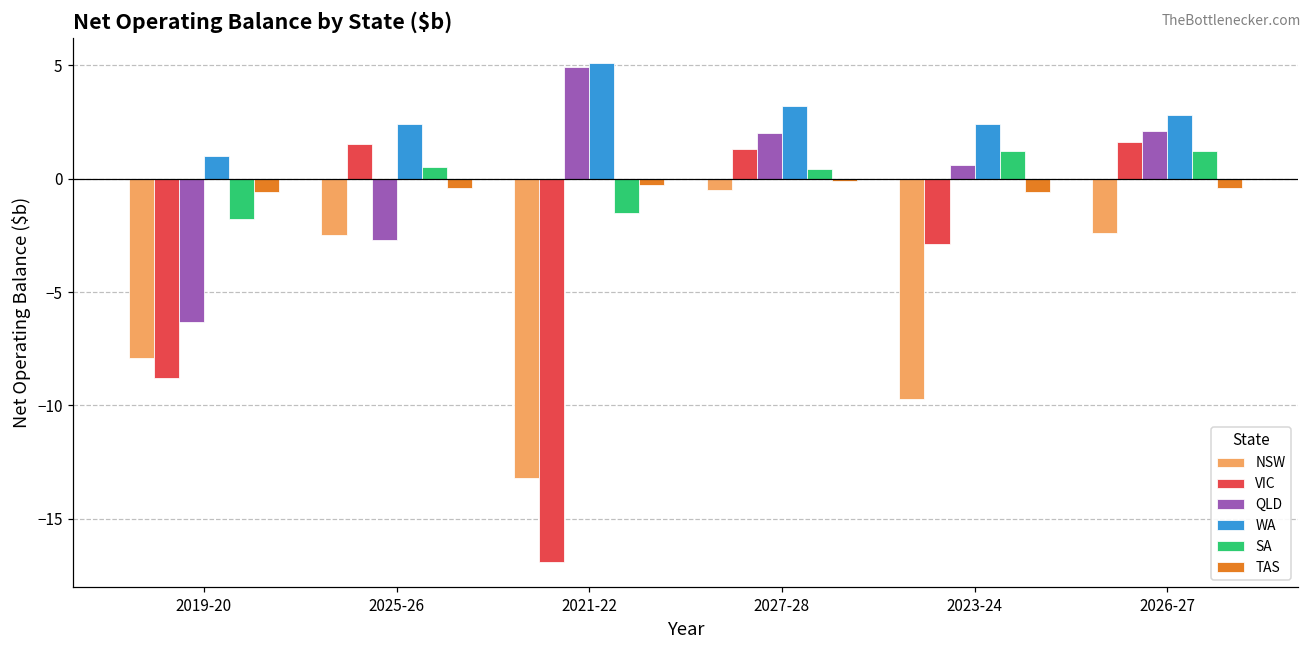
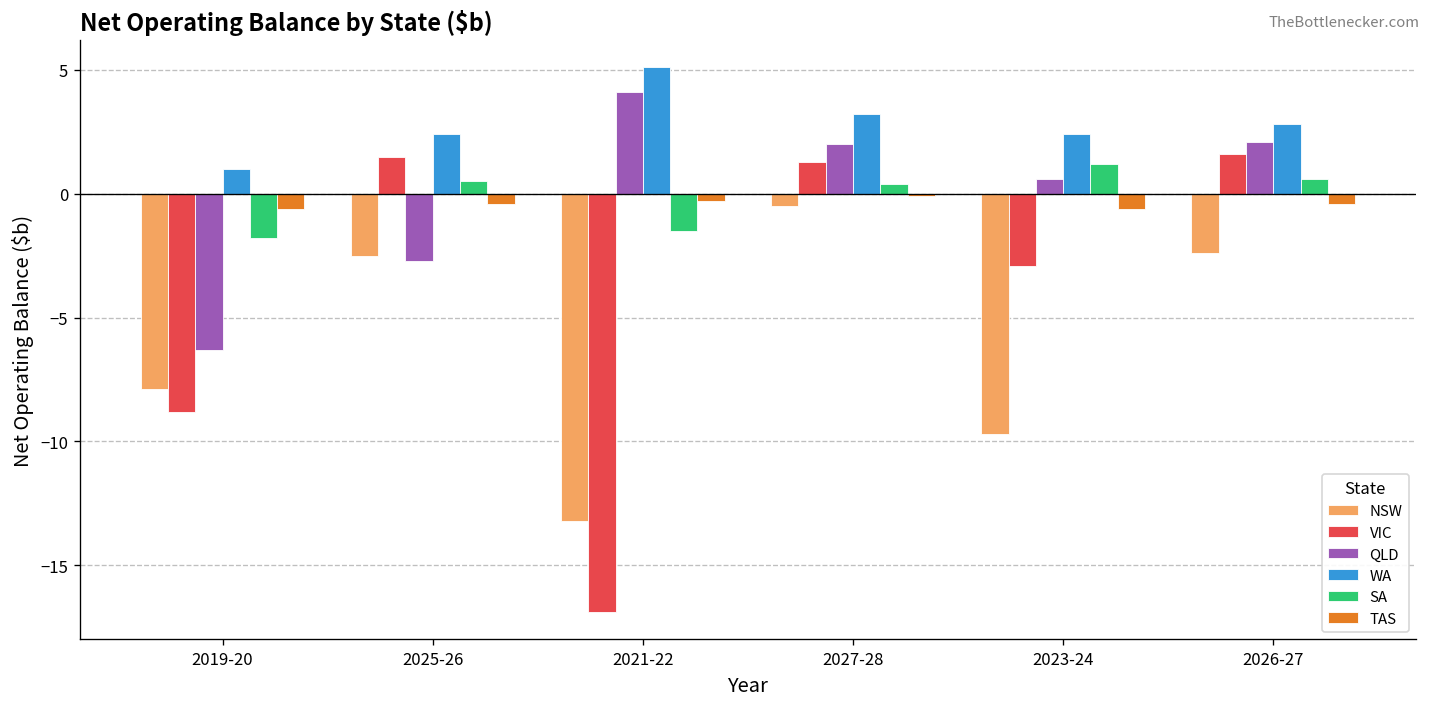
QLD, 2021-22: 4.9 -> 4.1
SA, 2026-27: 1.2 -> 0.6
